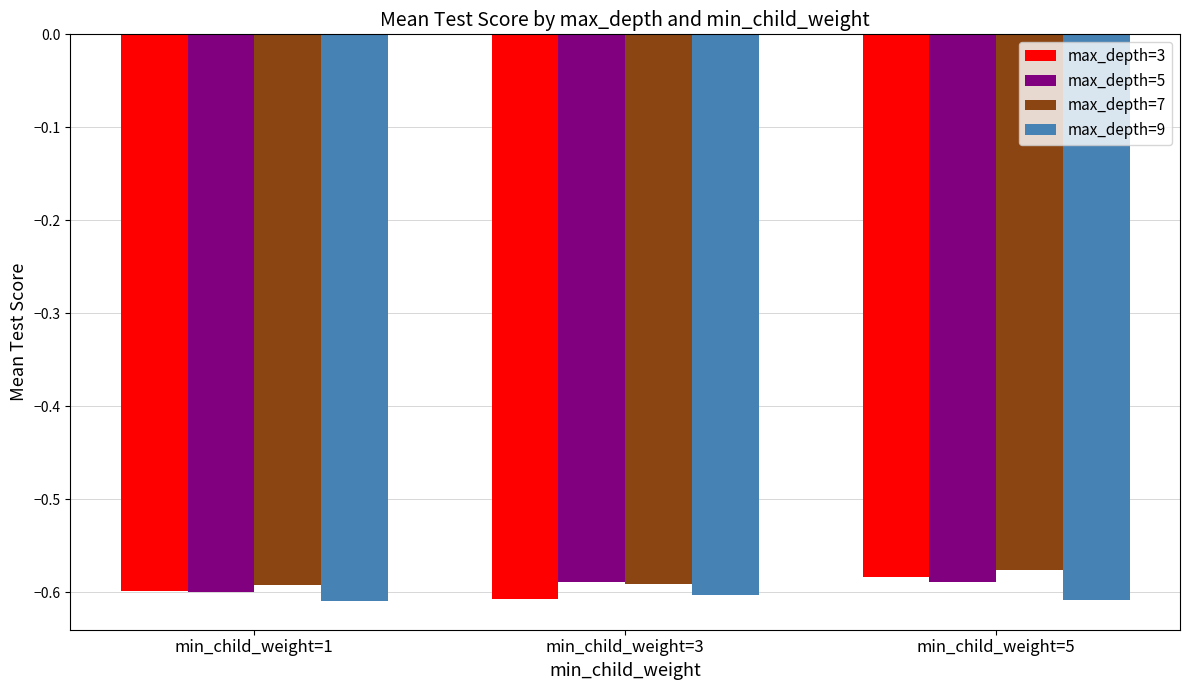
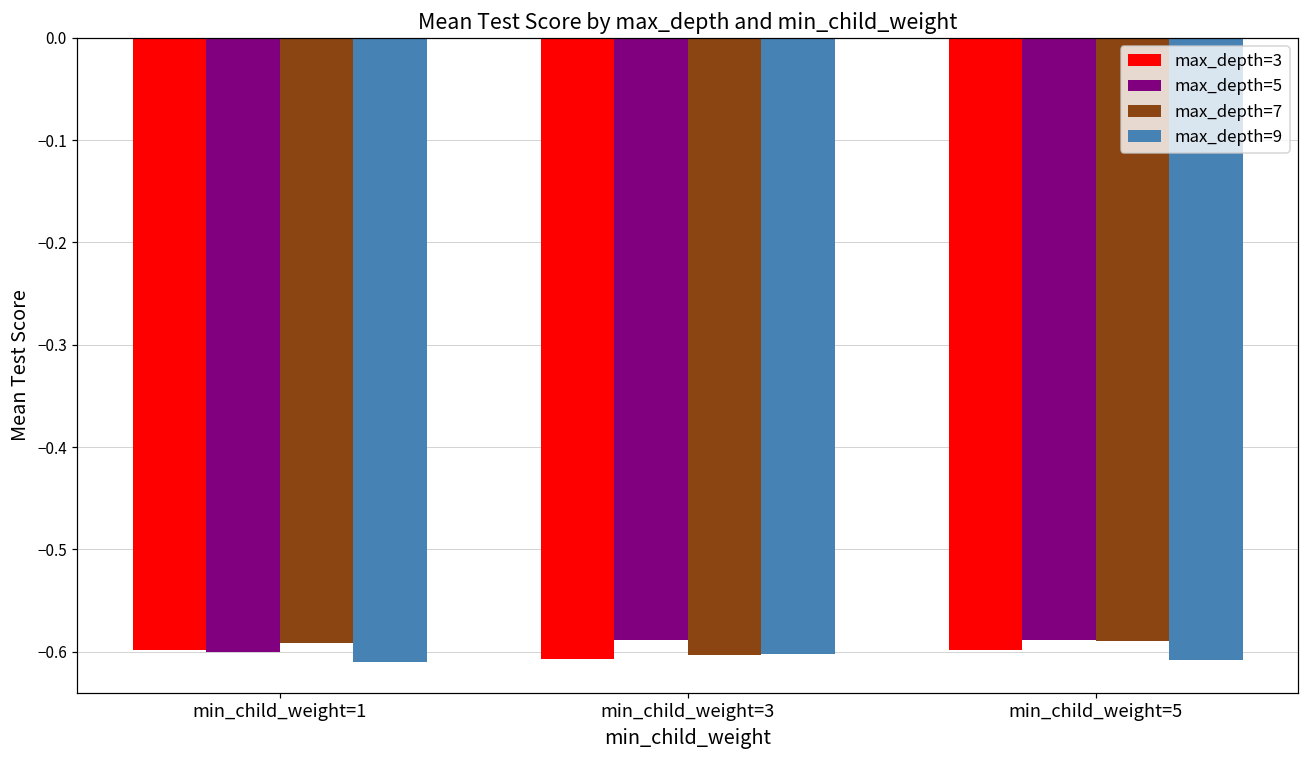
max_depth=7, min_child_weight=3: -0.59 -> -0.60
max_depth=3, min_child_weight=5: -0.58 -> -0.60
max_depth=7, min_child_weight=5: -0.58 -> -0.59
